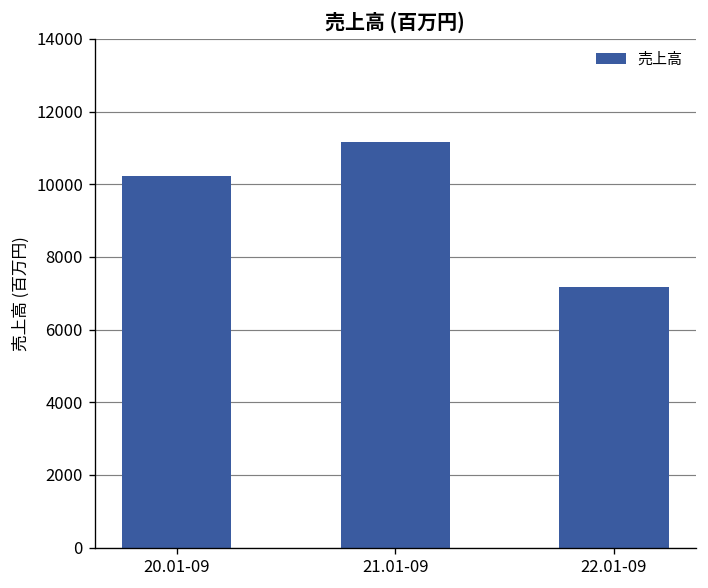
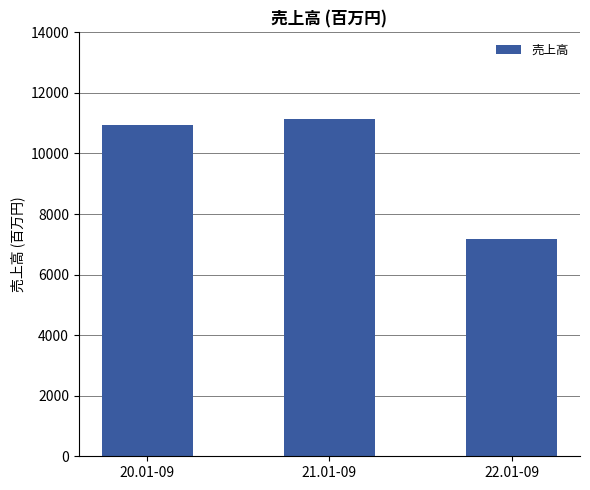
20.01-09: 10200 -> 10900
